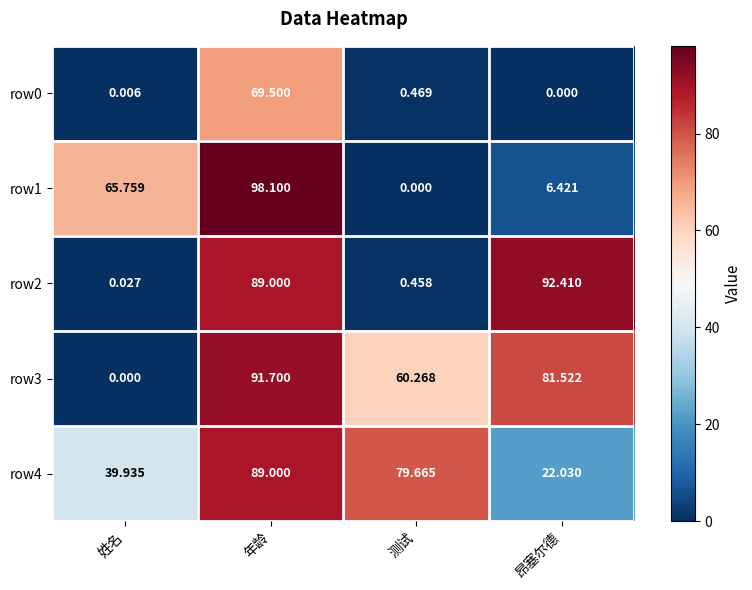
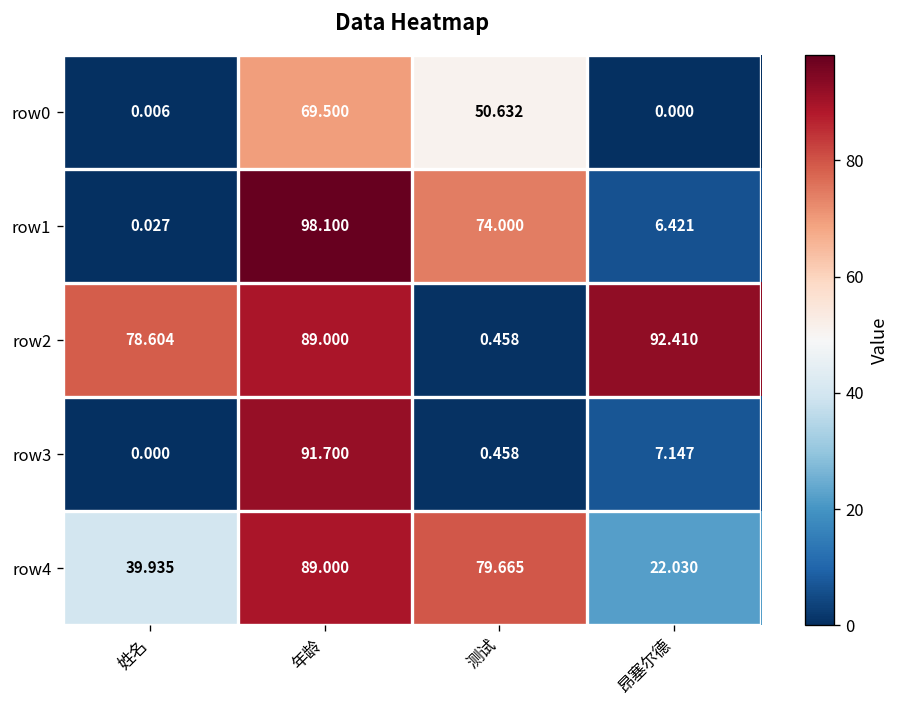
row0, 测试: 0.469 -> 50.632
row1, 姓名: 65.759 -> 0.027
row1, 测试: 0.000 -> 74.000
row2, 姓名: 0.027 -> 78.604
row3, 测试: 60.268 -> 0.458
row3, 昂塞尔德: 81.522 -> 7.147
